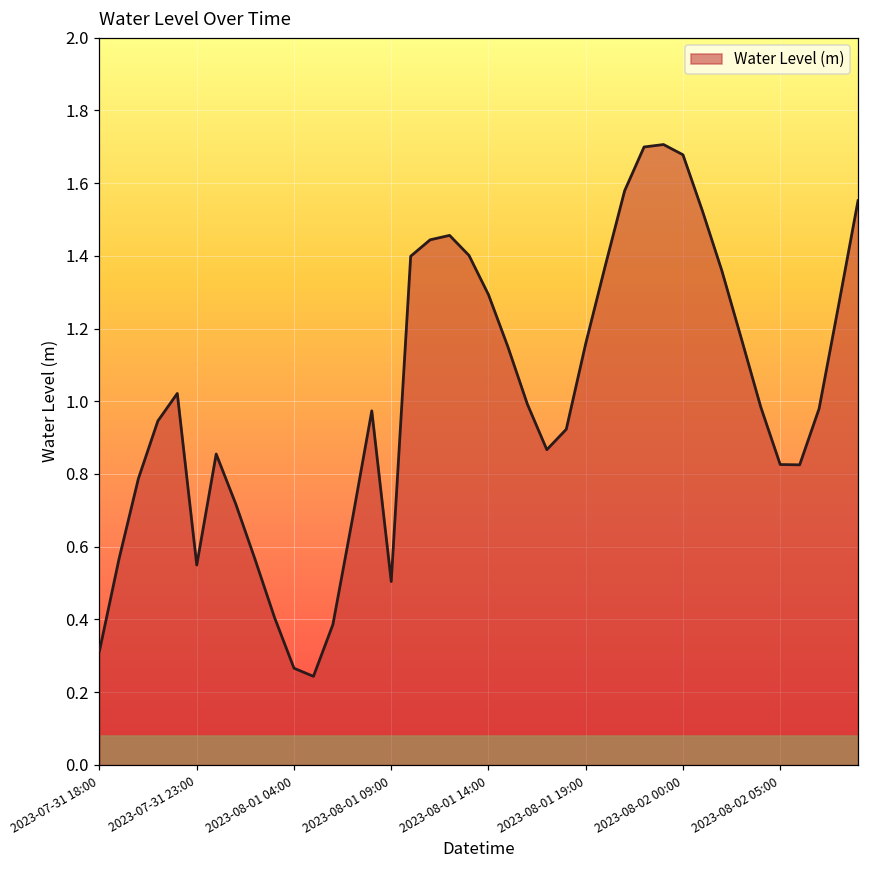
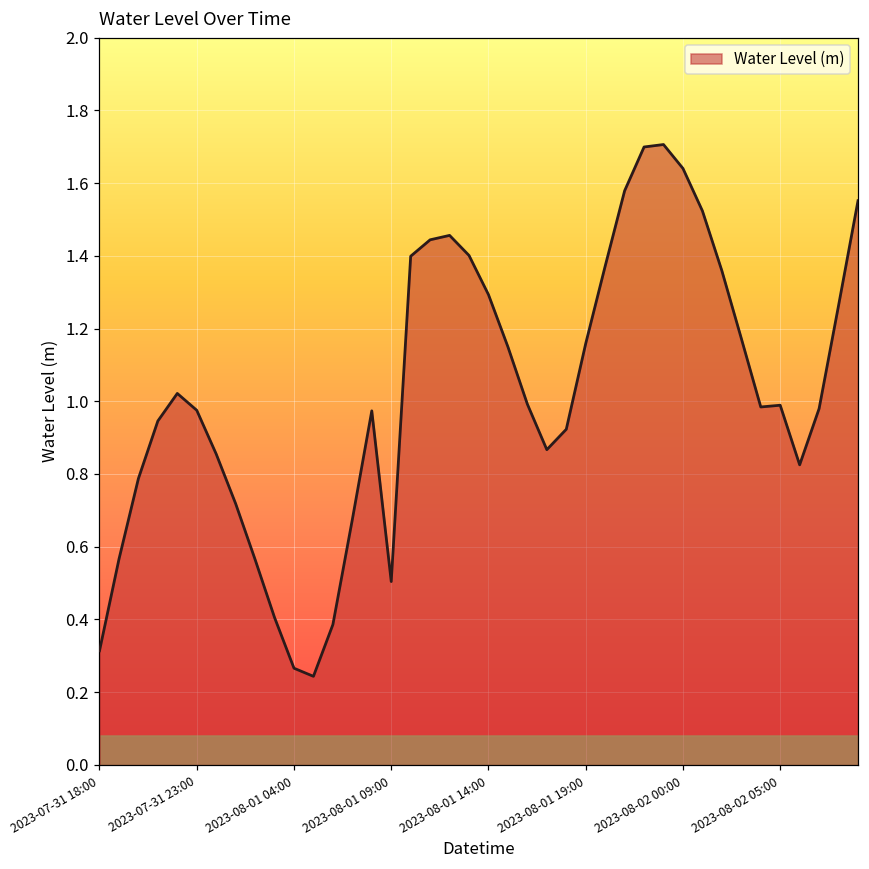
2023-07-31 23:00: 0.55 -> 0.98
2023-08-02 00:00: 1.68 -> 1.64
2023-08-02 05:00: 0.83 -> 0.99
